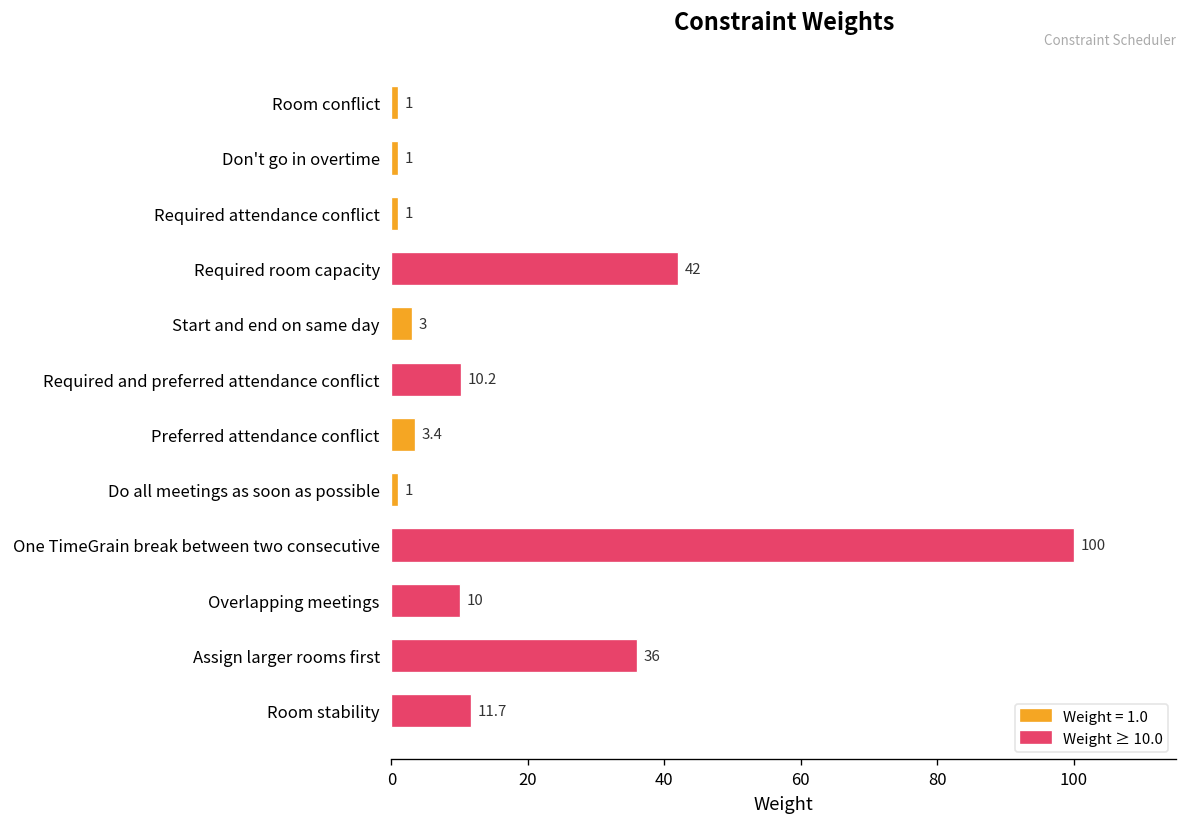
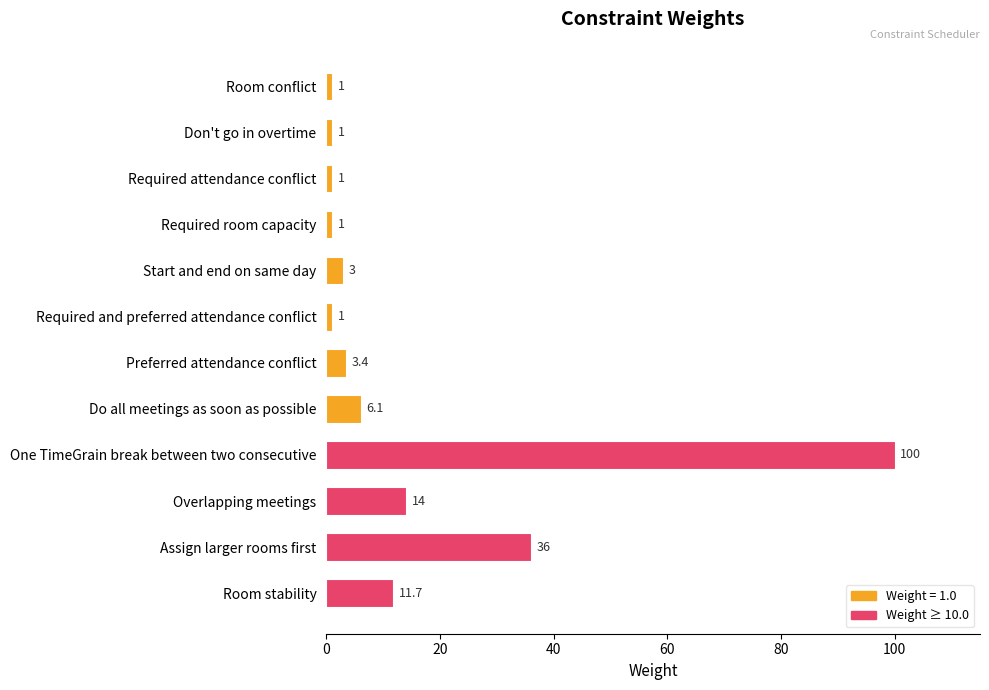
Required room capacity: 42 -> 1
Required and preferred attendance conflict: 10.2 -> 1
Do all meetings as soon as possible: 1 -> 6.1
Overlapping meetings: 10 -> 14
